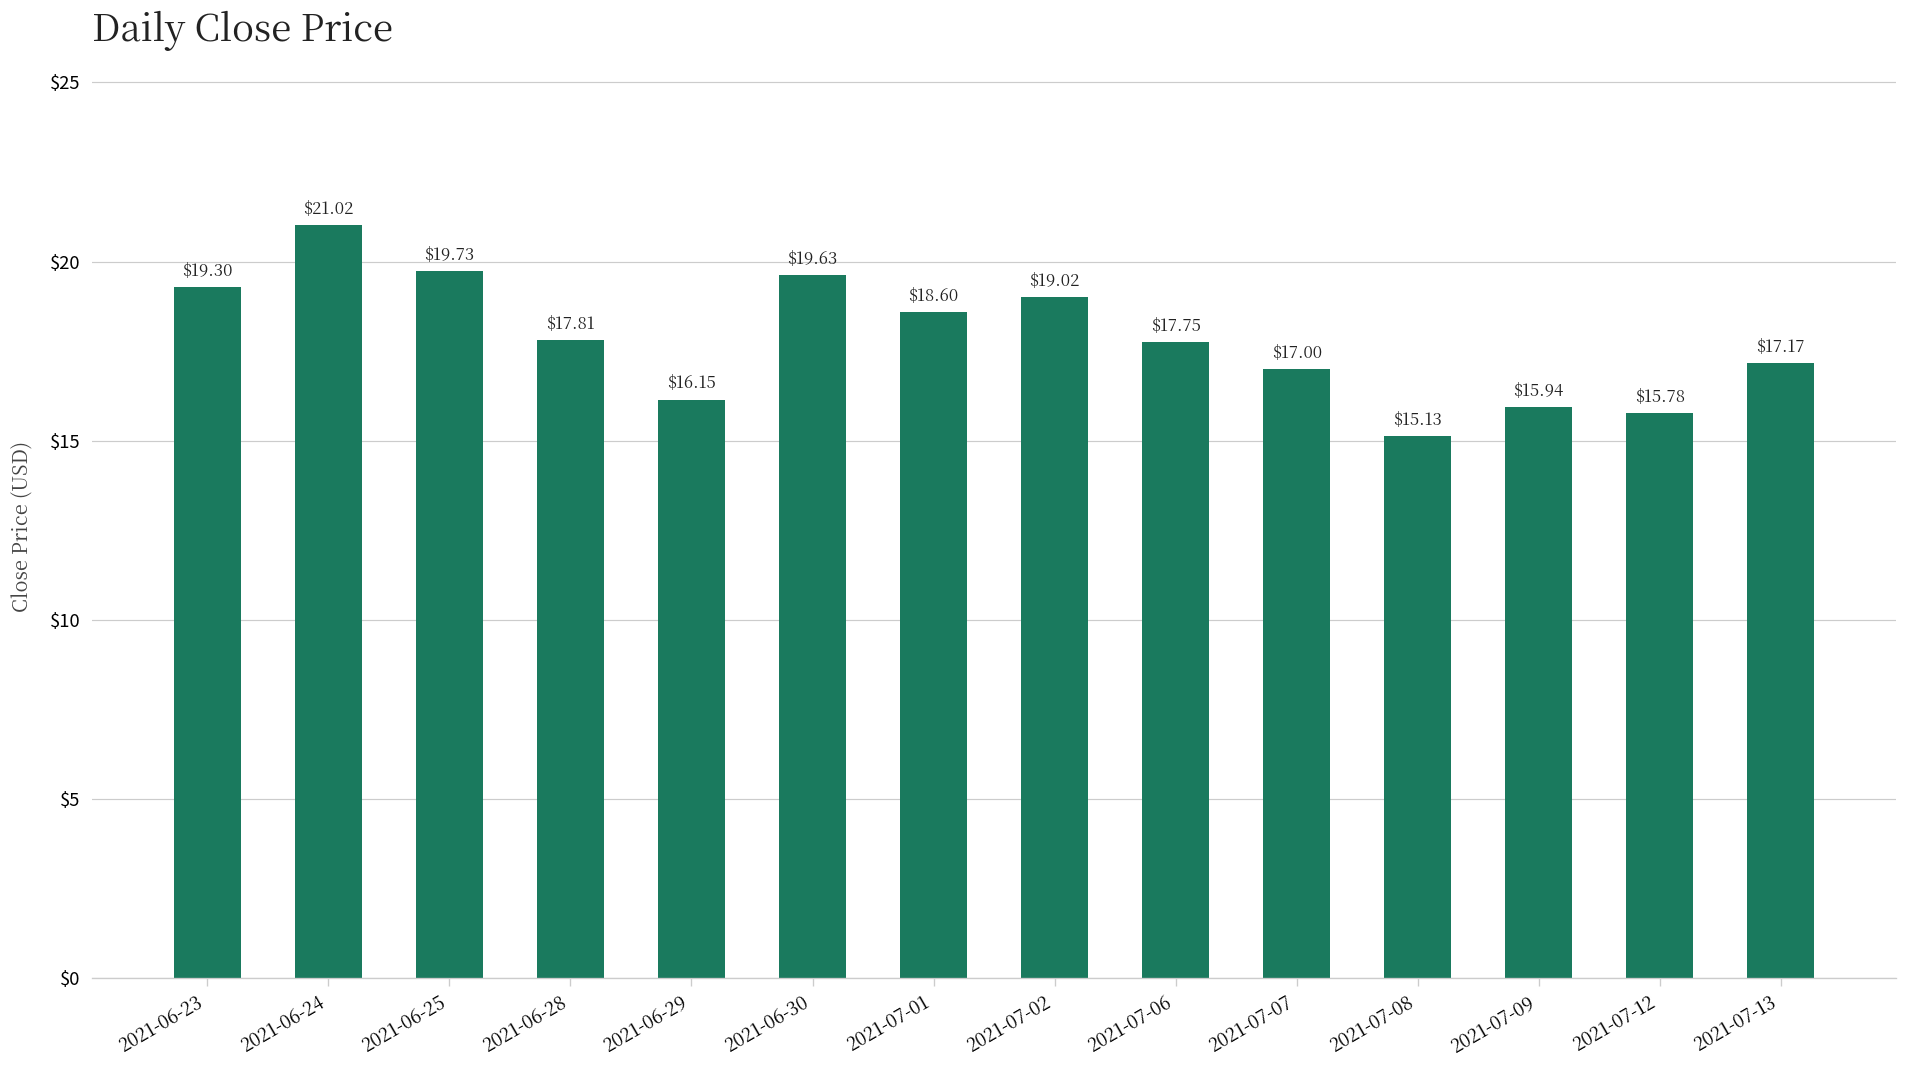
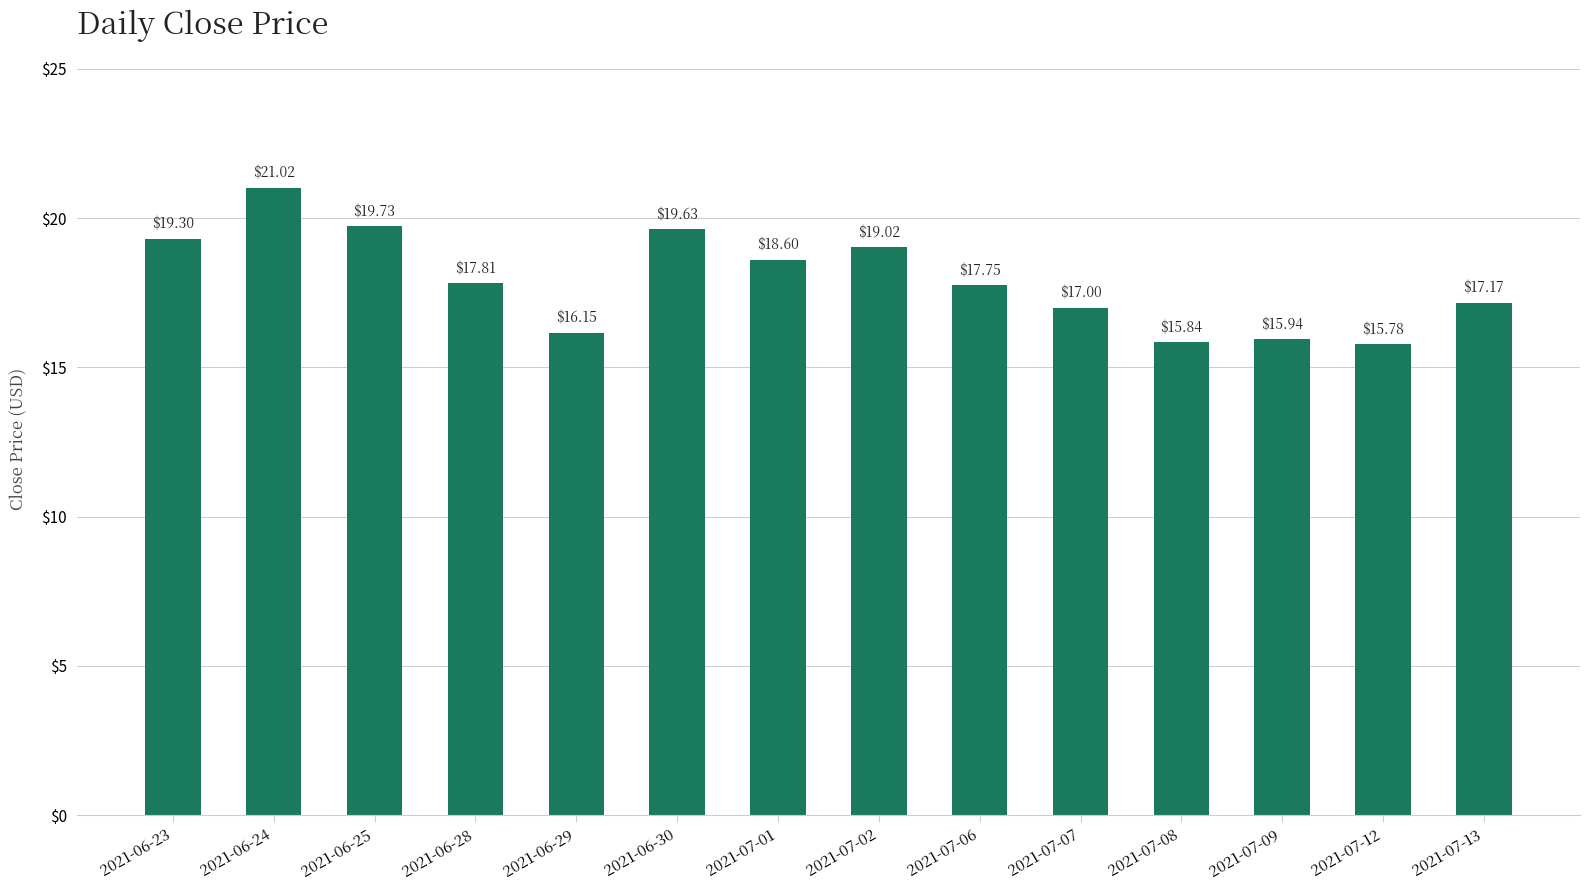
2021-07-08: $15.13 -> $15.84
